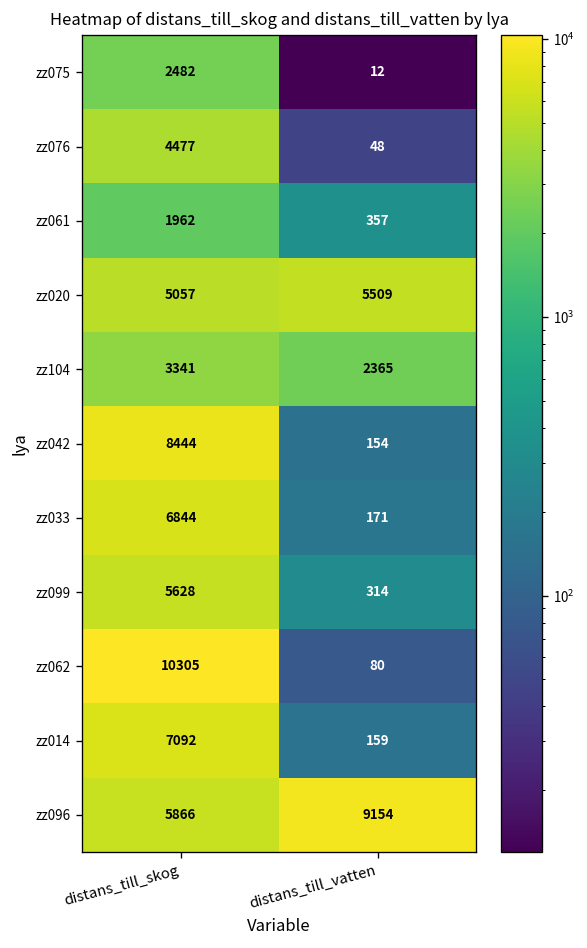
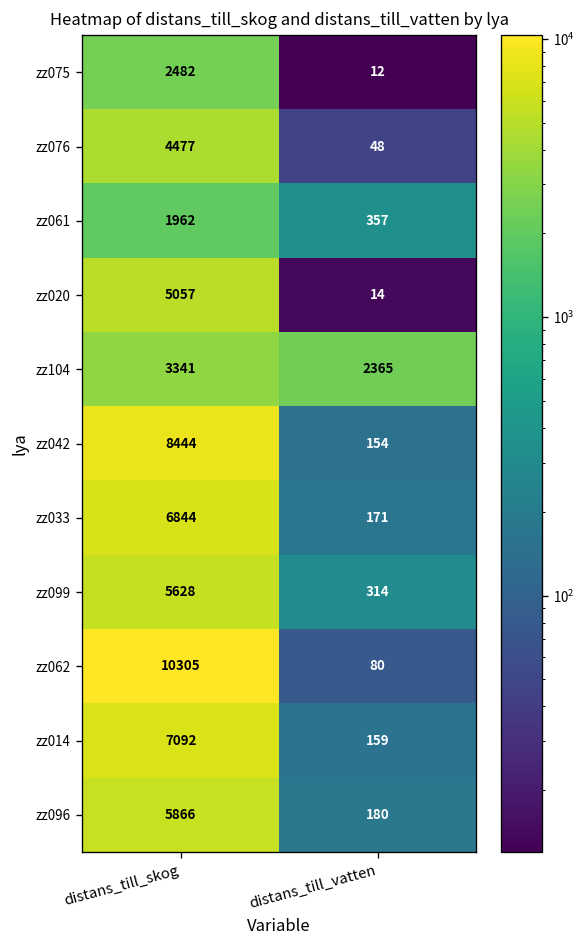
zz020, distans_till_vatten: 5509 -> 14
zz096, distans_till_vatten: 9154 -> 180
